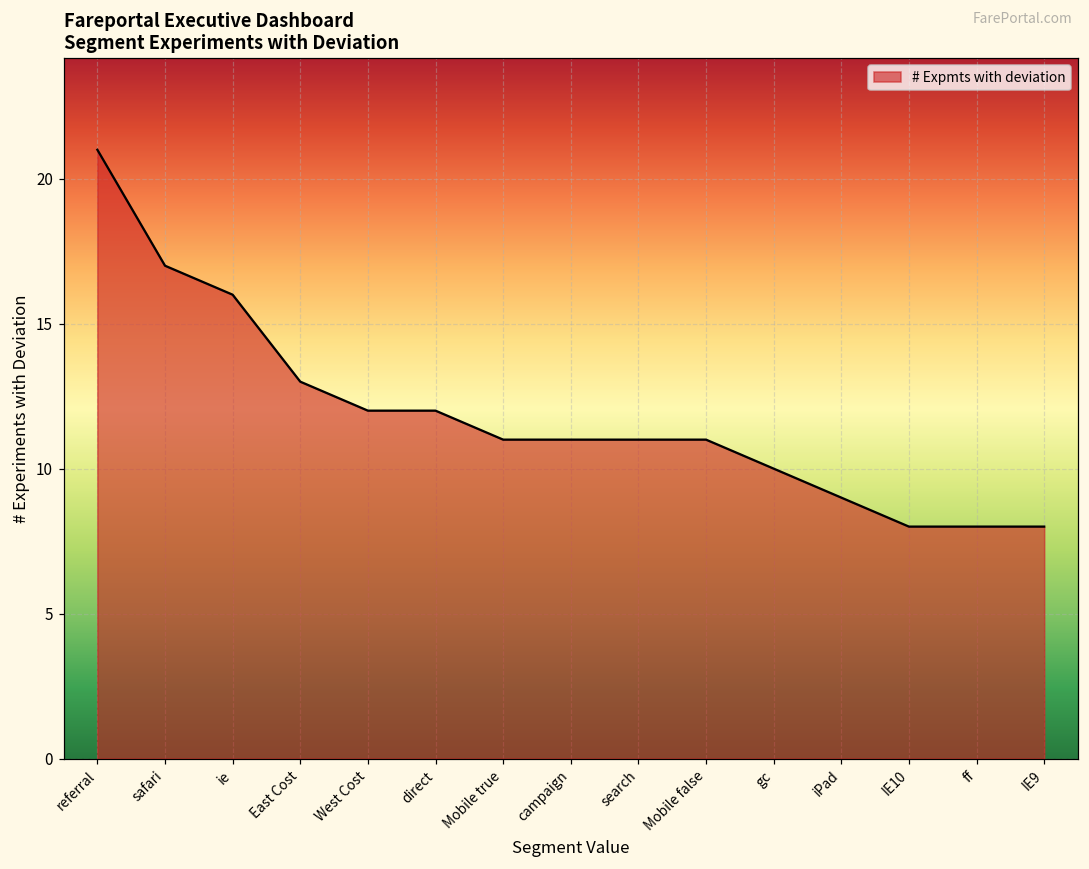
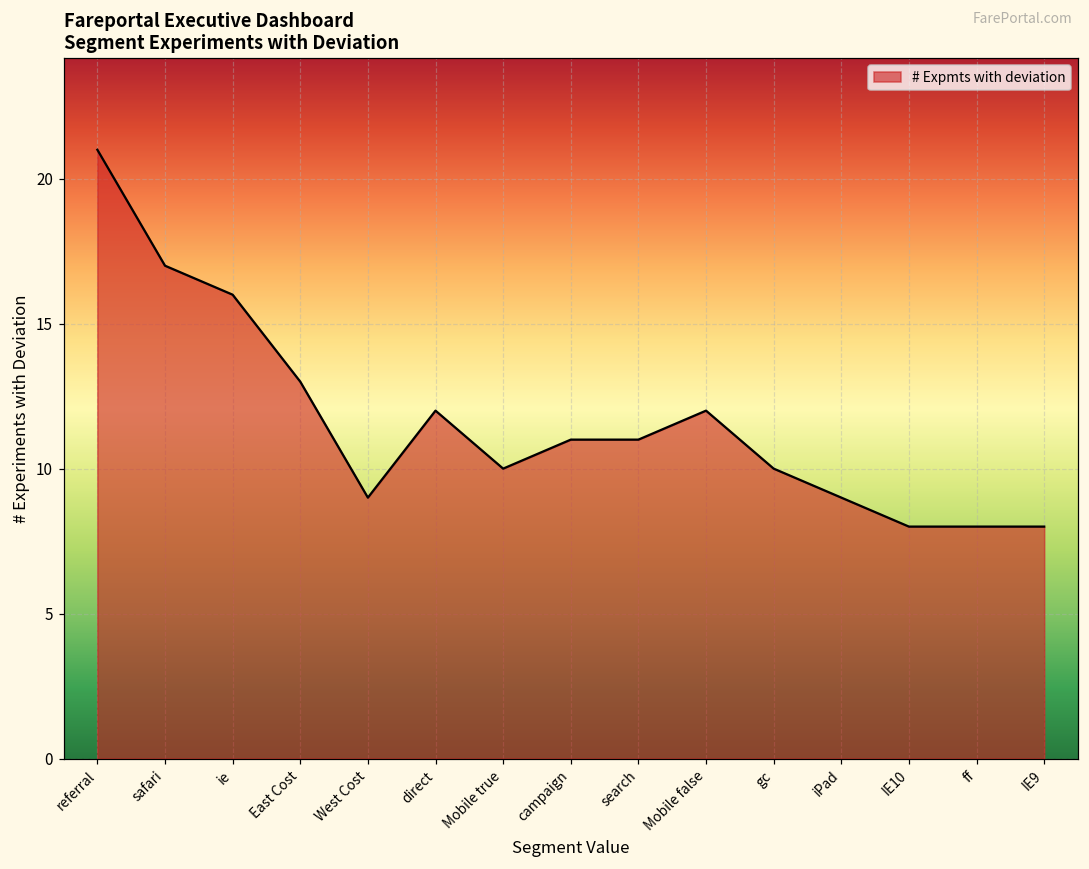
West Cost: 12 -> 9
Mobile true: 11 -> 10
Mobile false: 11 -> 12
